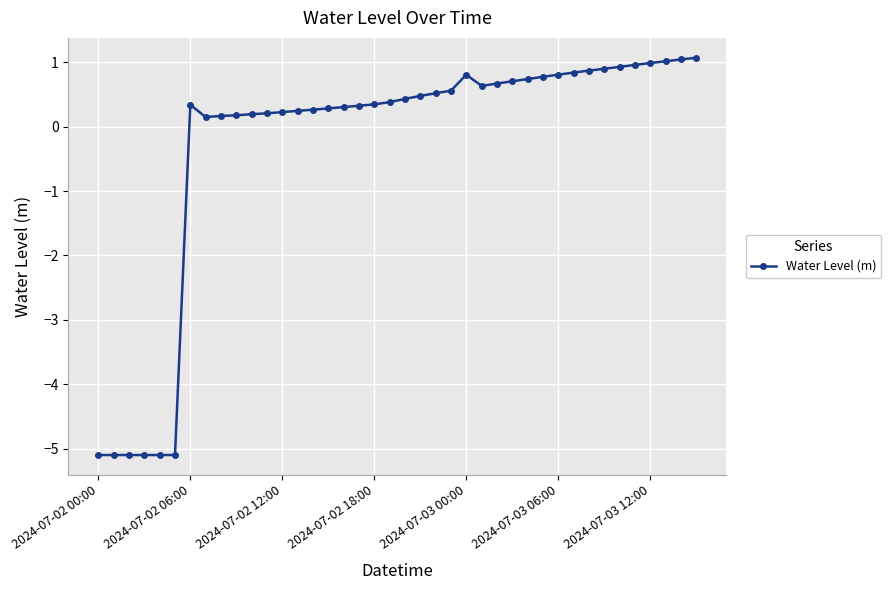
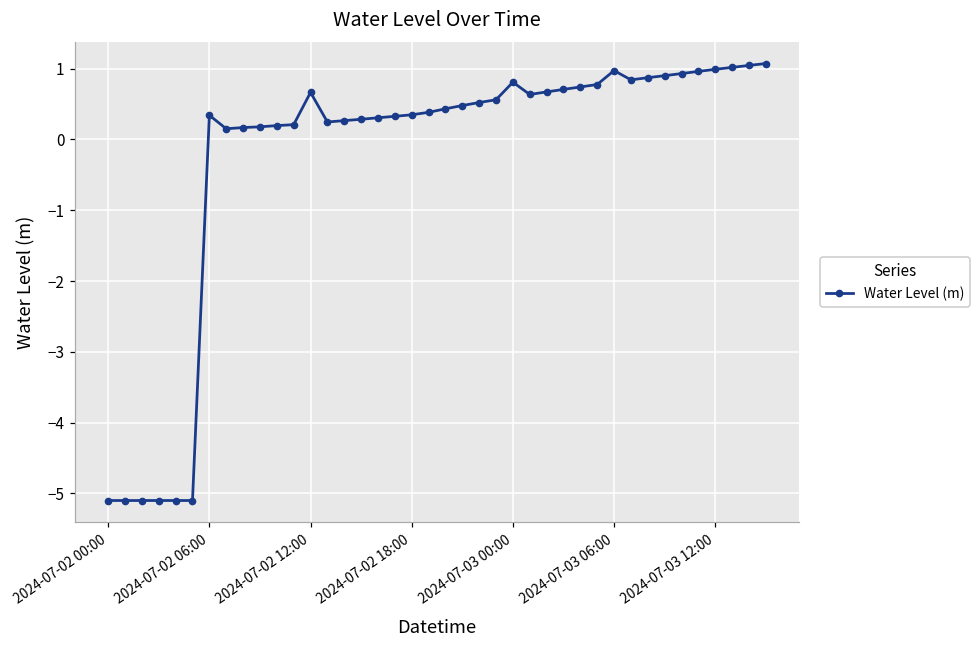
2024-07-02 12:00: 0.2 -> 0.7
2024-07-03 06:00: 0.8 -> 1.0
